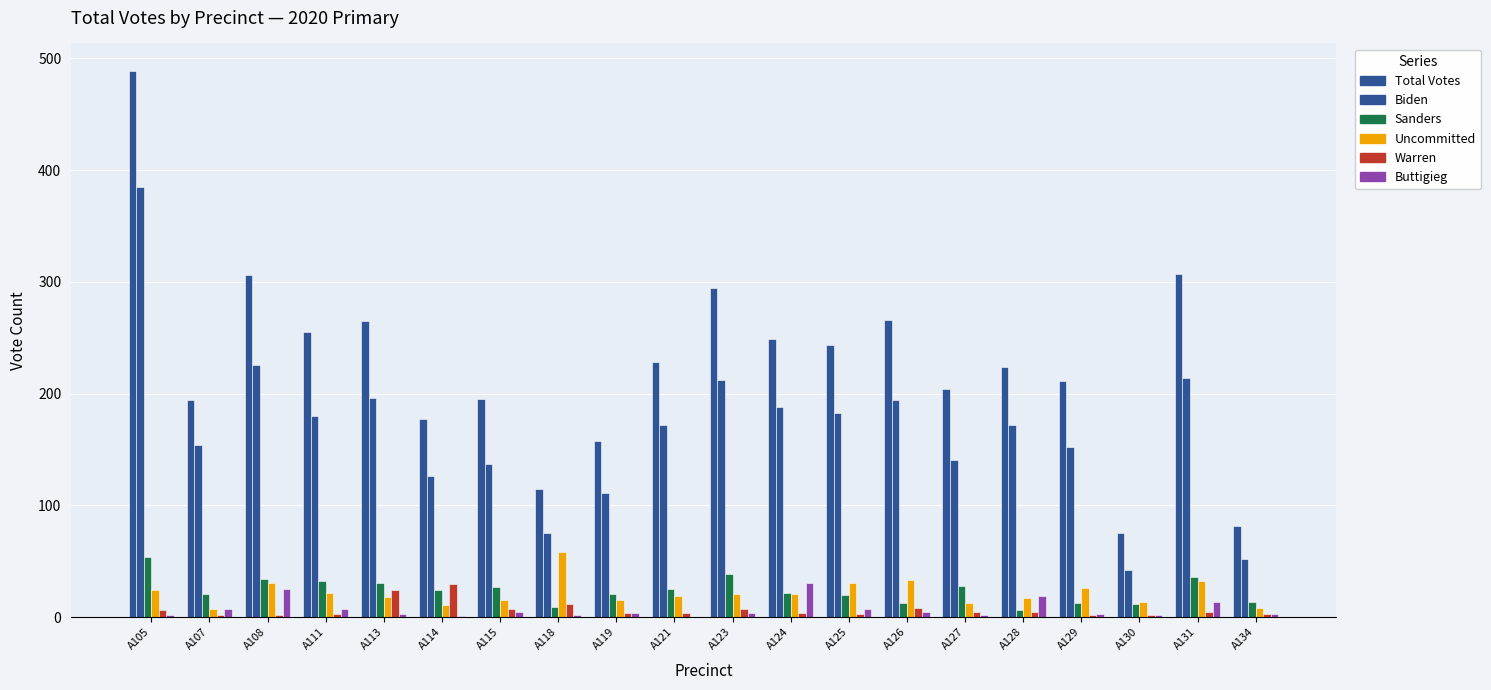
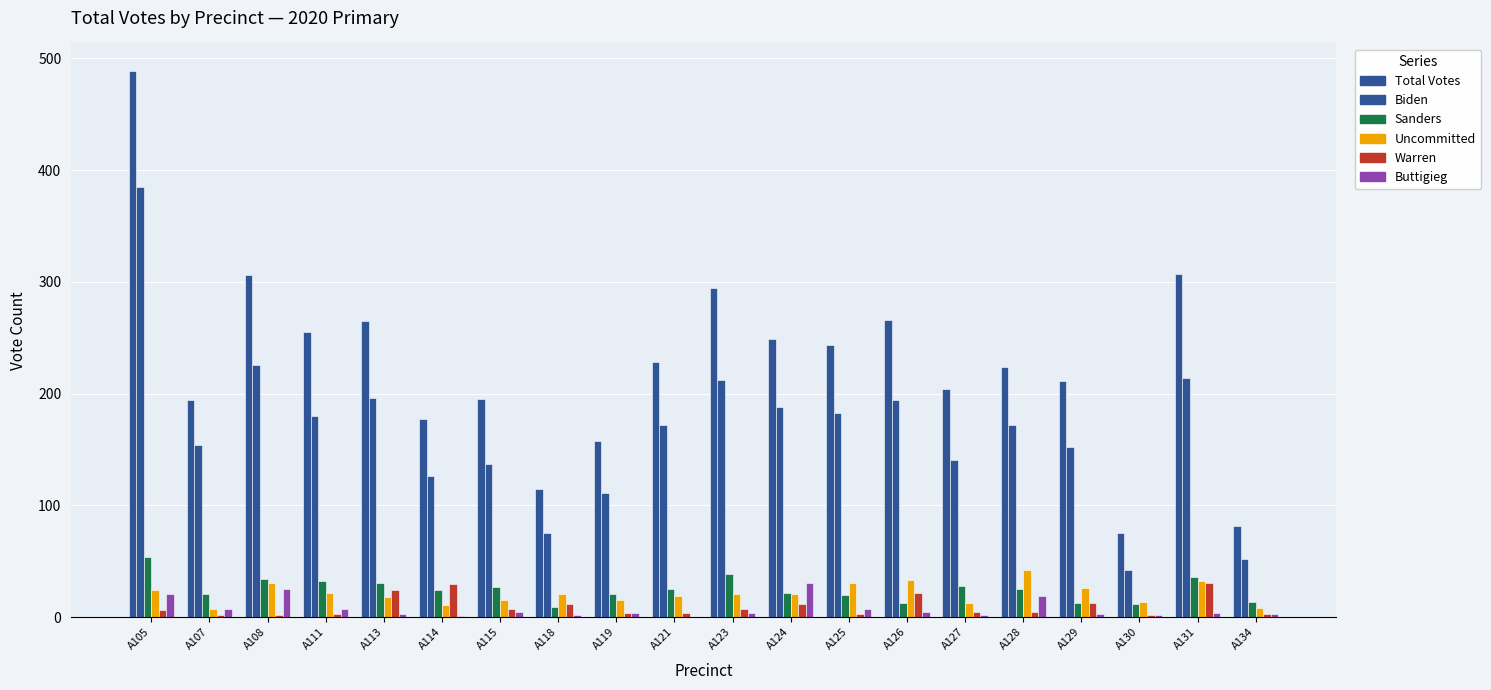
Buttigieg, A105: 2 -> 21
Uncommitted, A118: 58 -> 21
Warren, A124: 4 -> 12
Warren, A126: 8 -> 22
Sanders, A128: 6 -> 25
Uncommitted, A128: 17 -> 42
Warren, A129: 2 -> 13
Warren, A131: 5 -> 31
Buttigieg, A131: 14 -> 4
